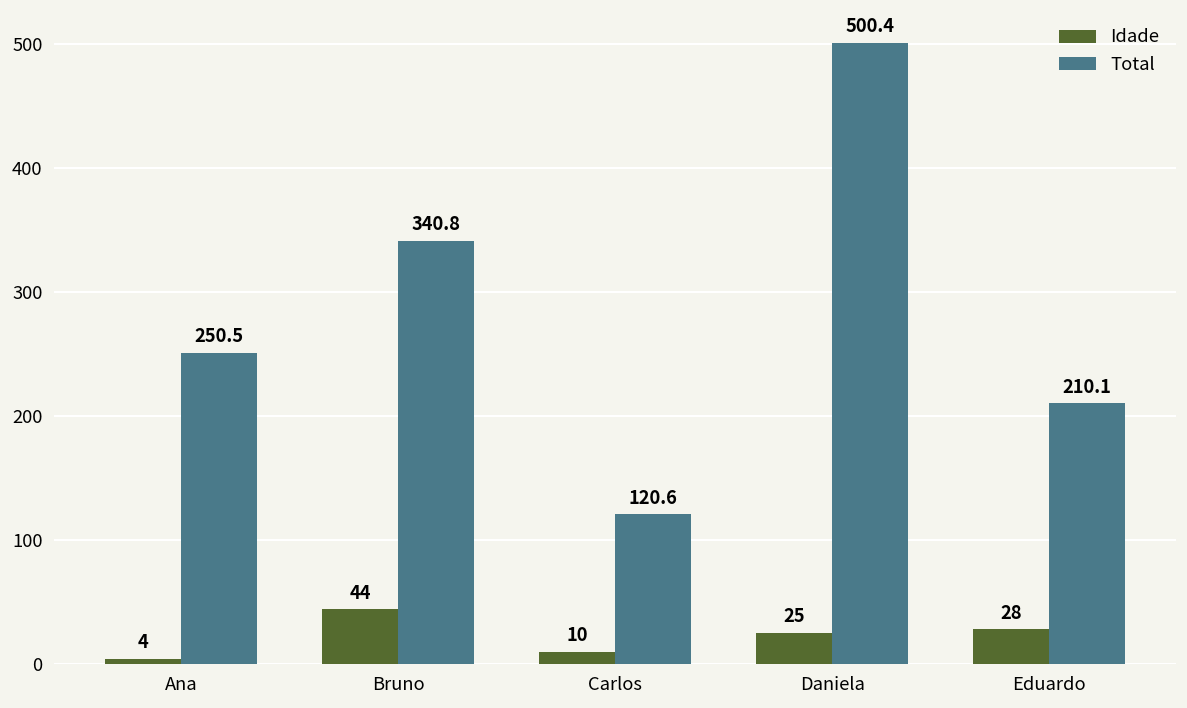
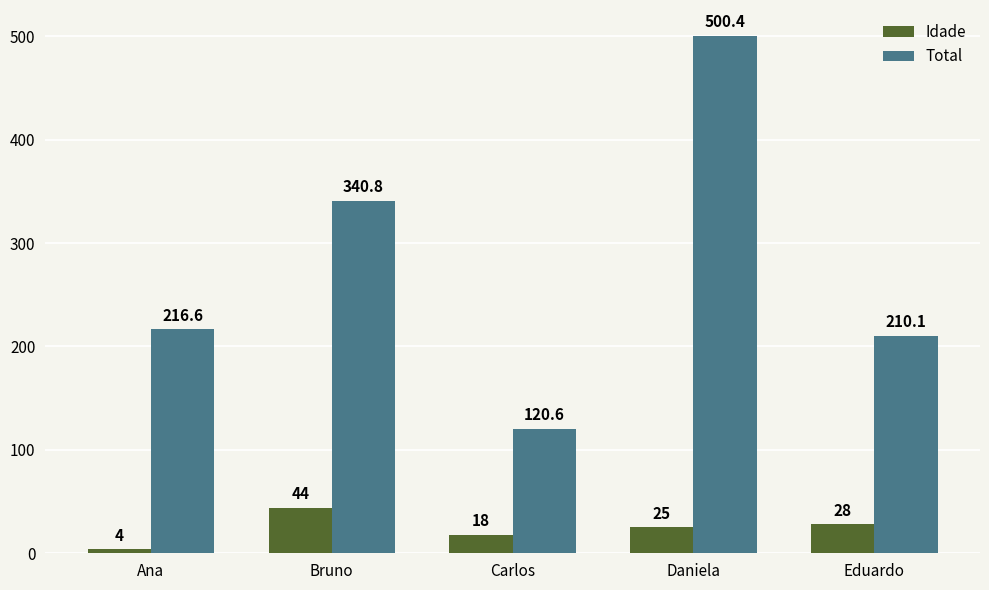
Total, Ana: 250.5 -> 216.6
Idade, Carlos: 10 -> 18
